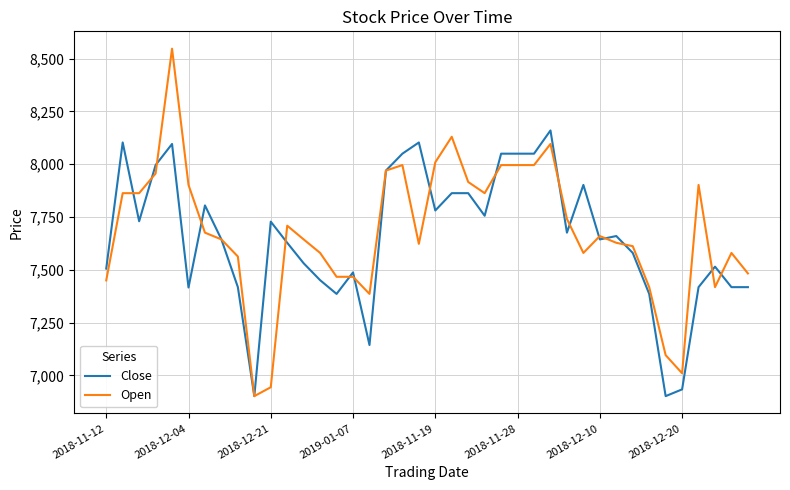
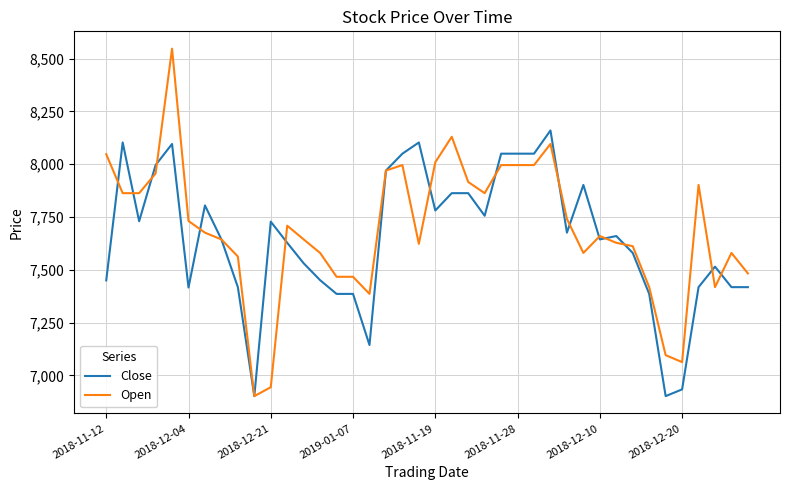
Close, 2018-11-12: 7,510 -> 7,450
Open, 2018-11-12: 7,450 -> 8,050
Open, 2018-12-04: 7,900 -> 7,730
Close, 2019-01-07: 7,490 -> 7,390
Open, 2018-12-20: 7,010 -> 7,060
